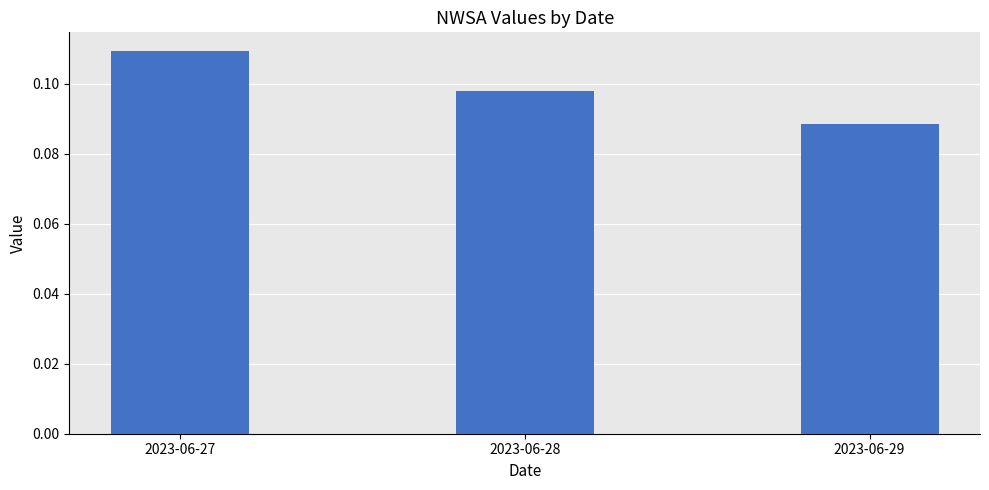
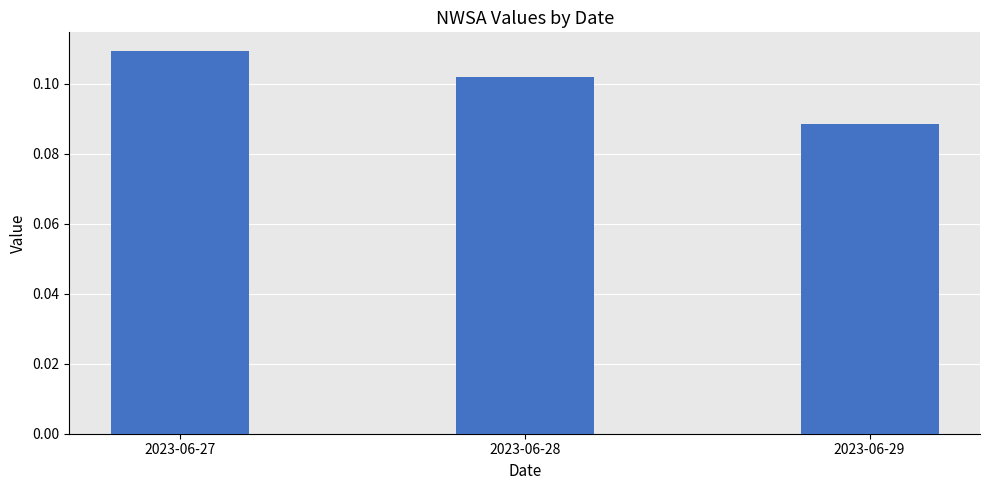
2023-06-28: 0.098 -> 0.102
